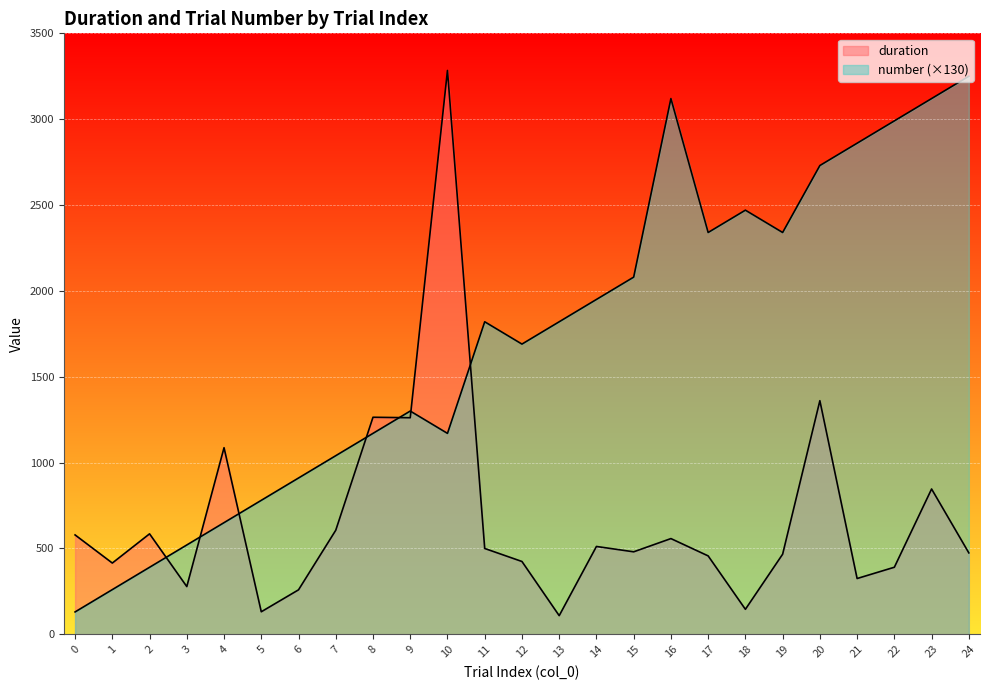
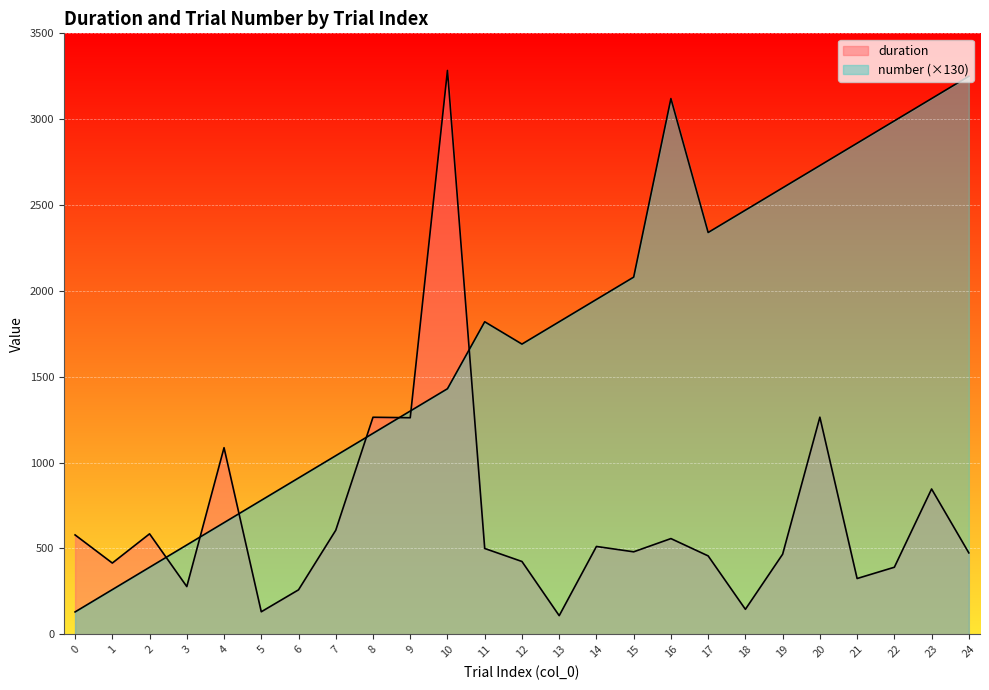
number (×130), 10: 1170 -> 1430
number (×130), 19: 2340 -> 2600
duration, 20: 1360 -> 1260
